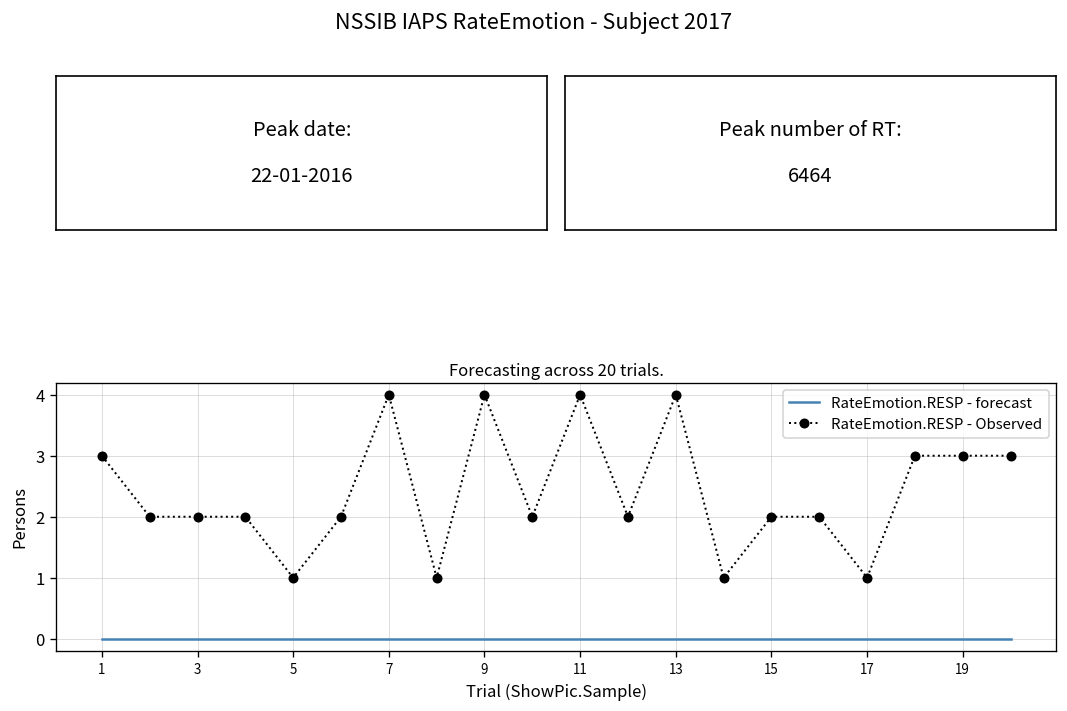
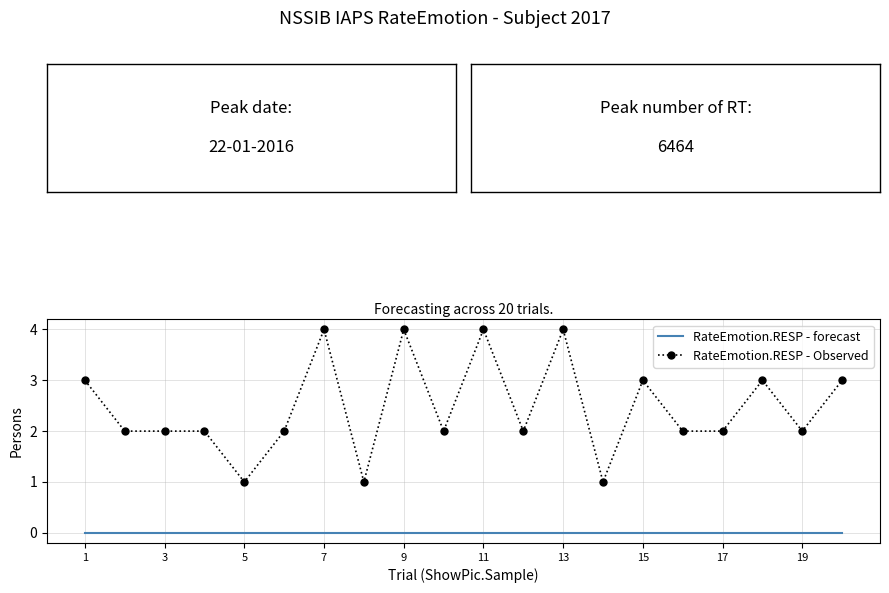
RateEmotion.RESP - Observed, 15: 2 -> 3
RateEmotion.RESP - Observed, 17: 1 -> 2
RateEmotion.RESP - Observed, 19: 3 -> 2
